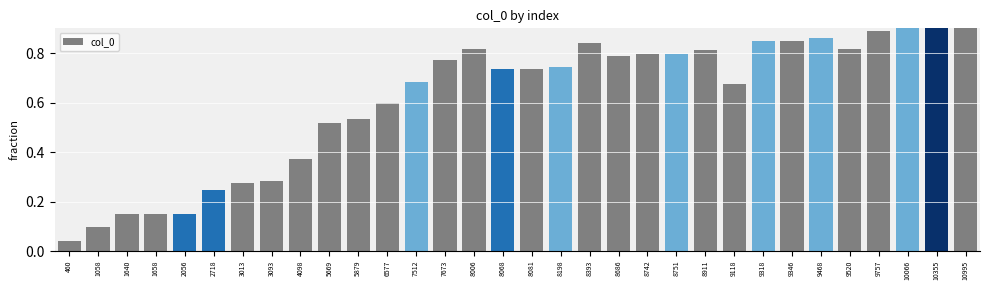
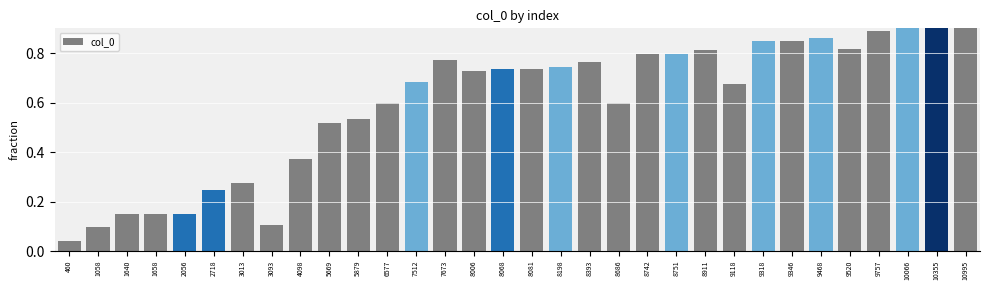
3093: 0.28 -> 0.11
8006: 0.82 -> 0.73
8393: 0.84 -> 0.76
8686: 0.79 -> 0.60
